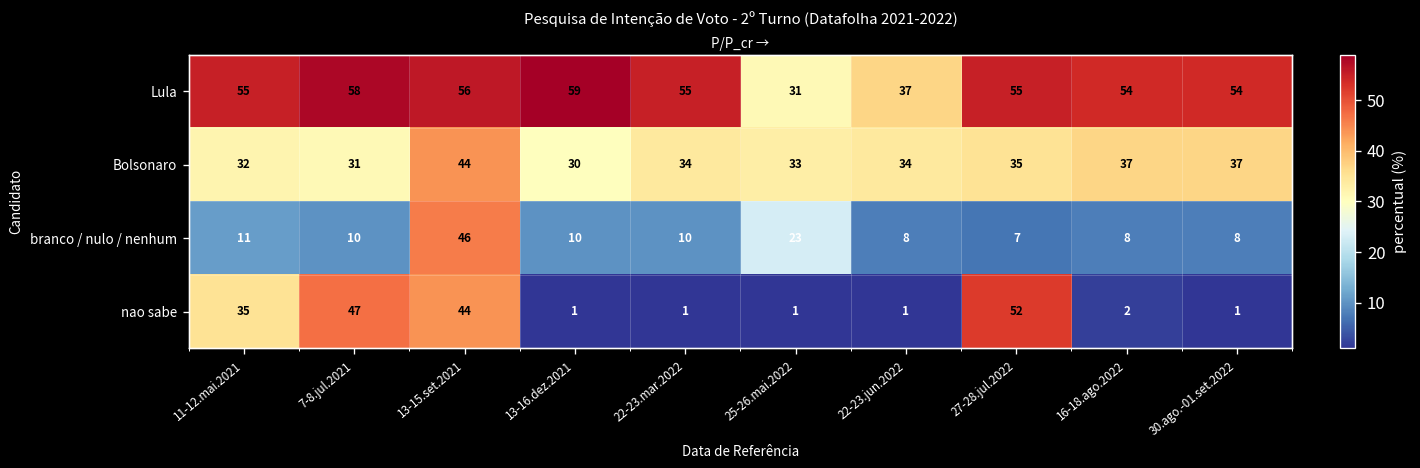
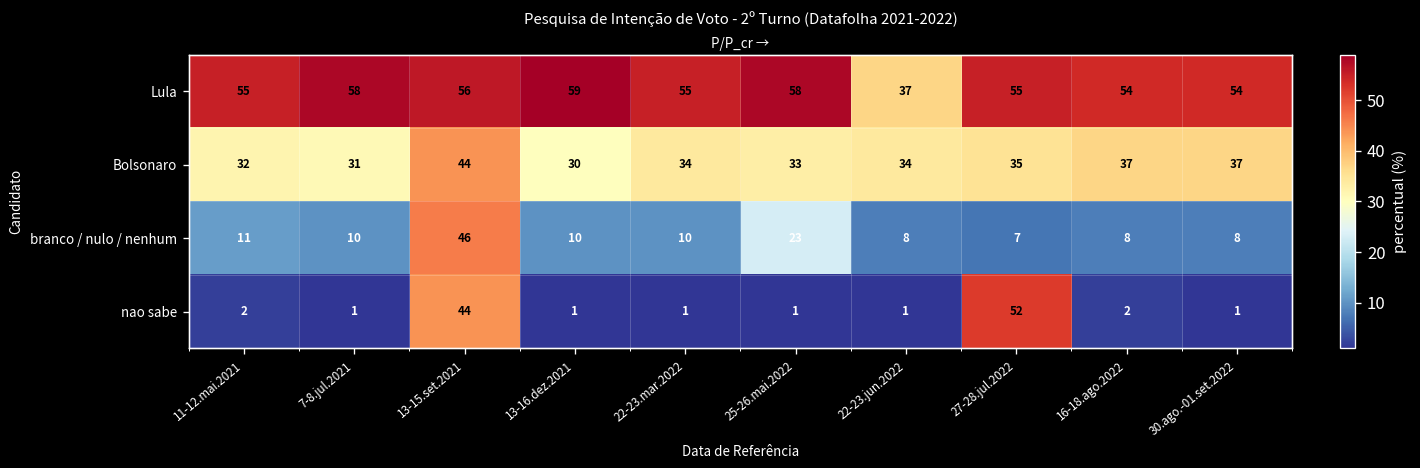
Lula, 25-26.mai.2022: 31 -> 58
nao sabe, 11-12.mai.2021: 35 -> 2
nao sabe, 7-8.jul.2021: 47 -> 1
